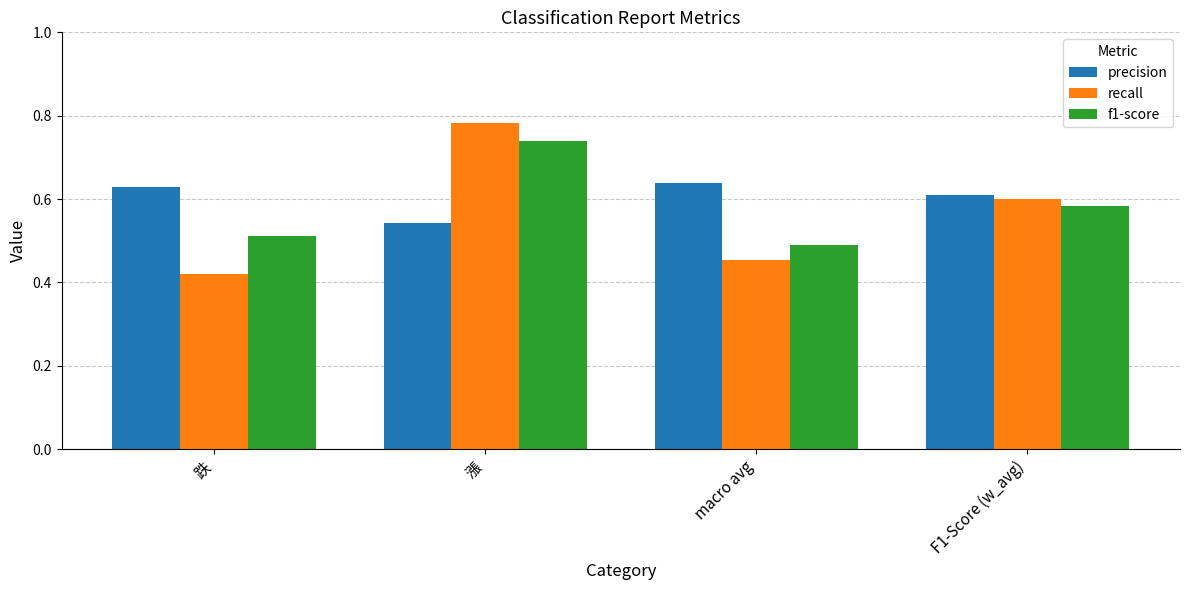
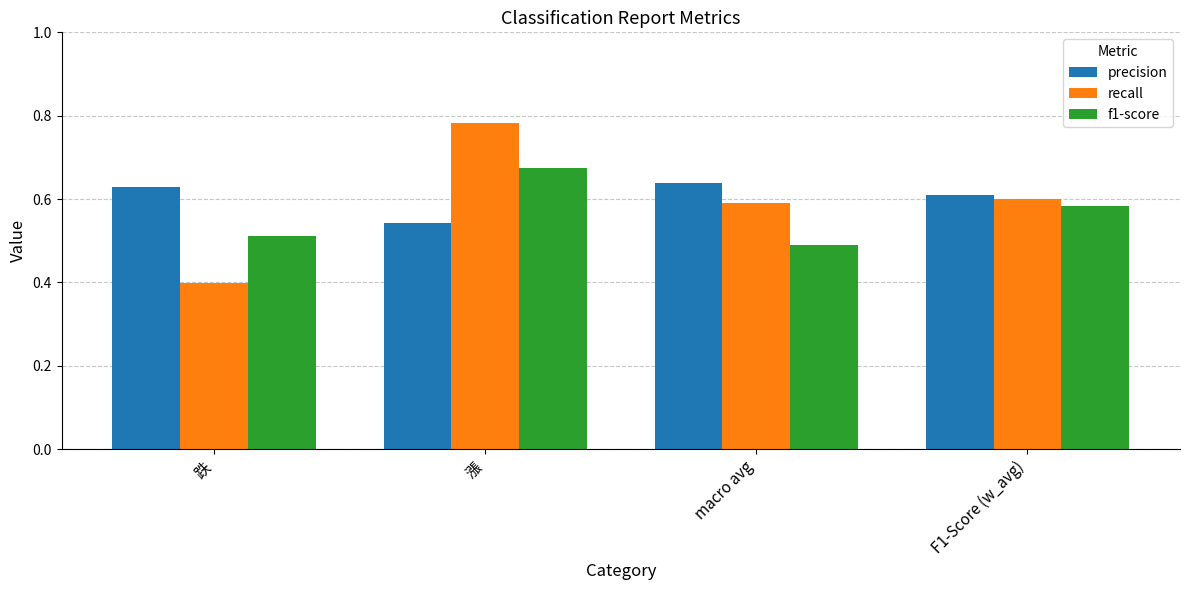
recall, 跌: 0.42 -> 0.40
f1-score, 漲: 0.74 -> 0.67
recall, macro avg: 0.45 -> 0.59
